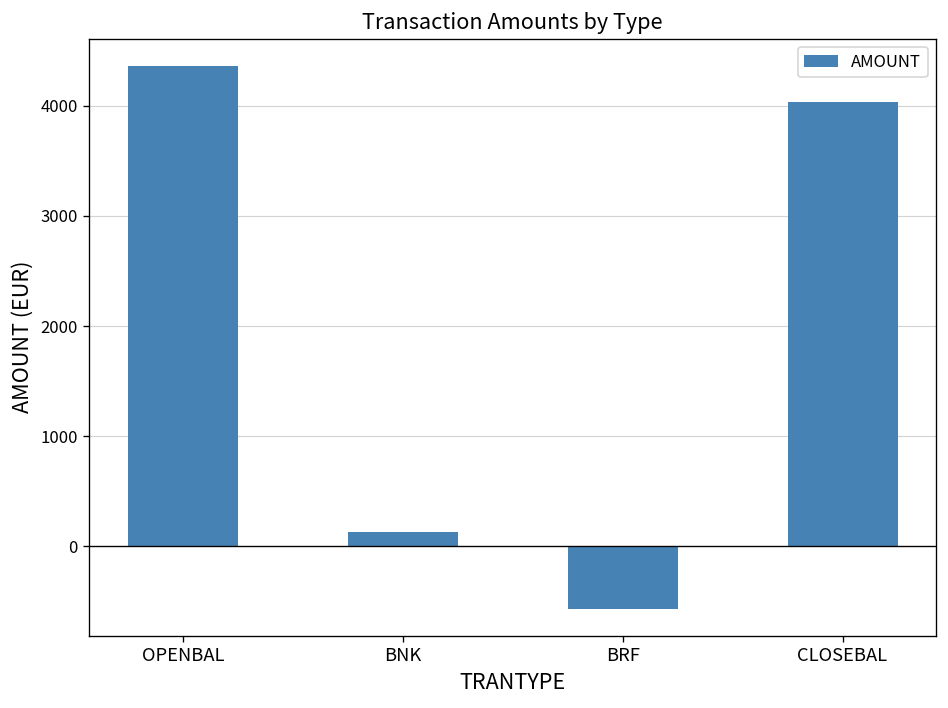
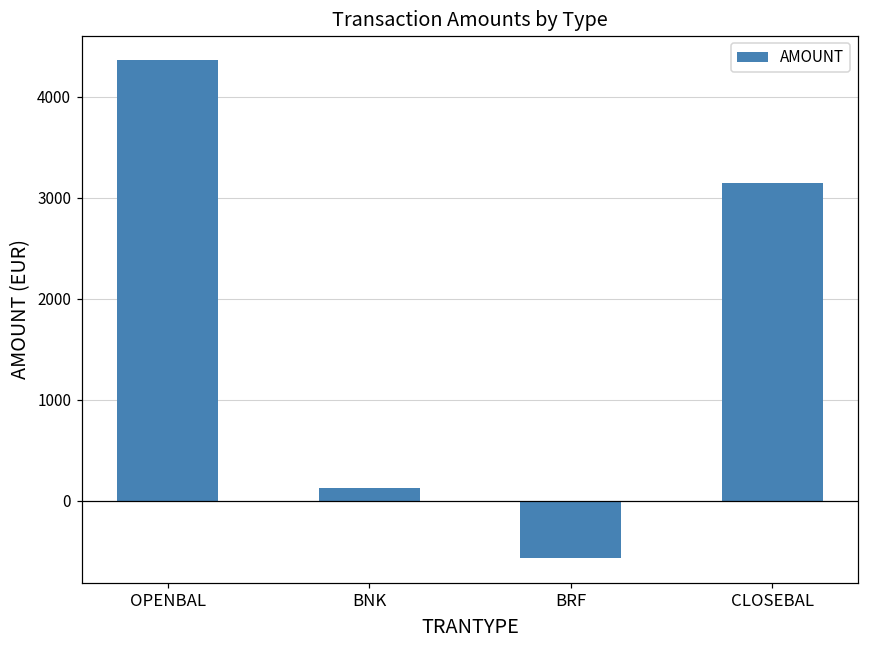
CLOSEBAL: 4000 -> 3100
